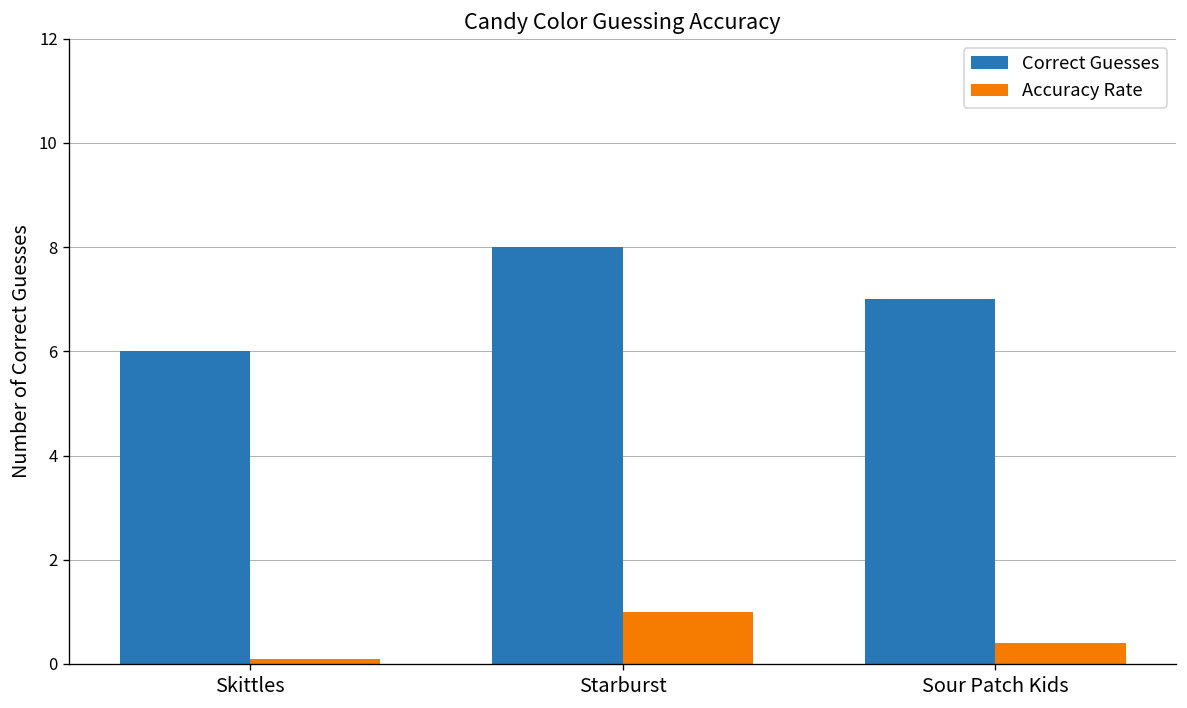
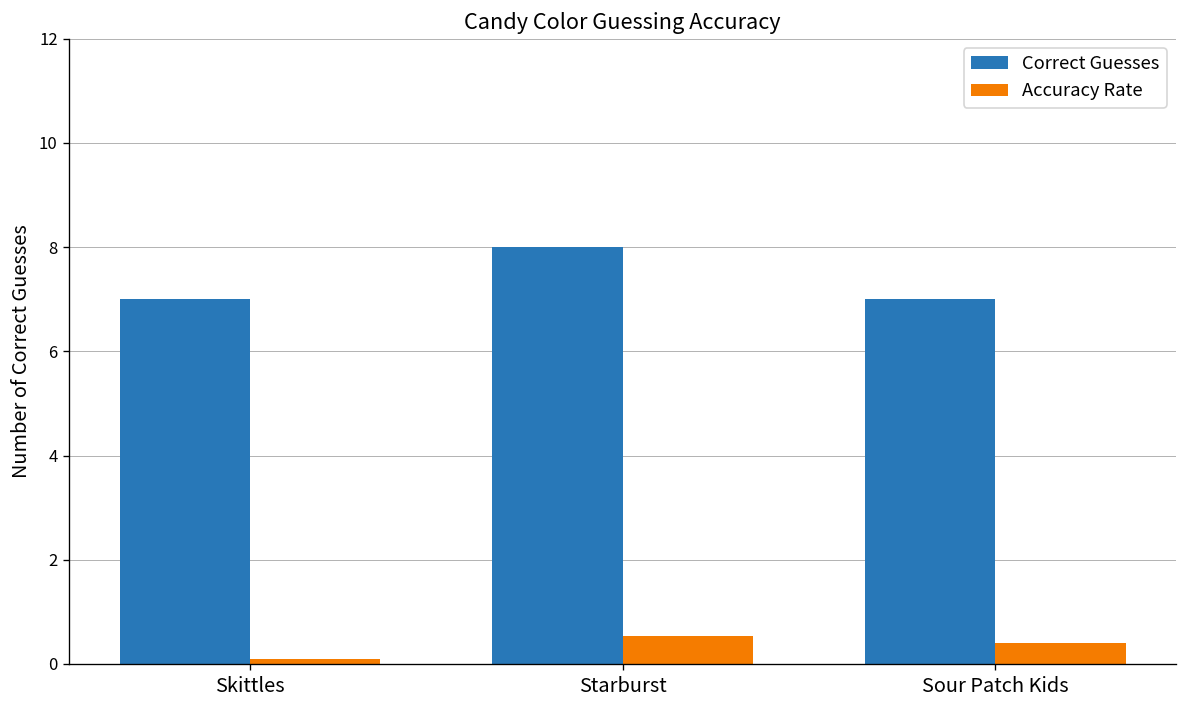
Correct Guesses, Skittles: 6 -> 7
Accuracy Rate, Starburst: 1.0 -> 0.5
